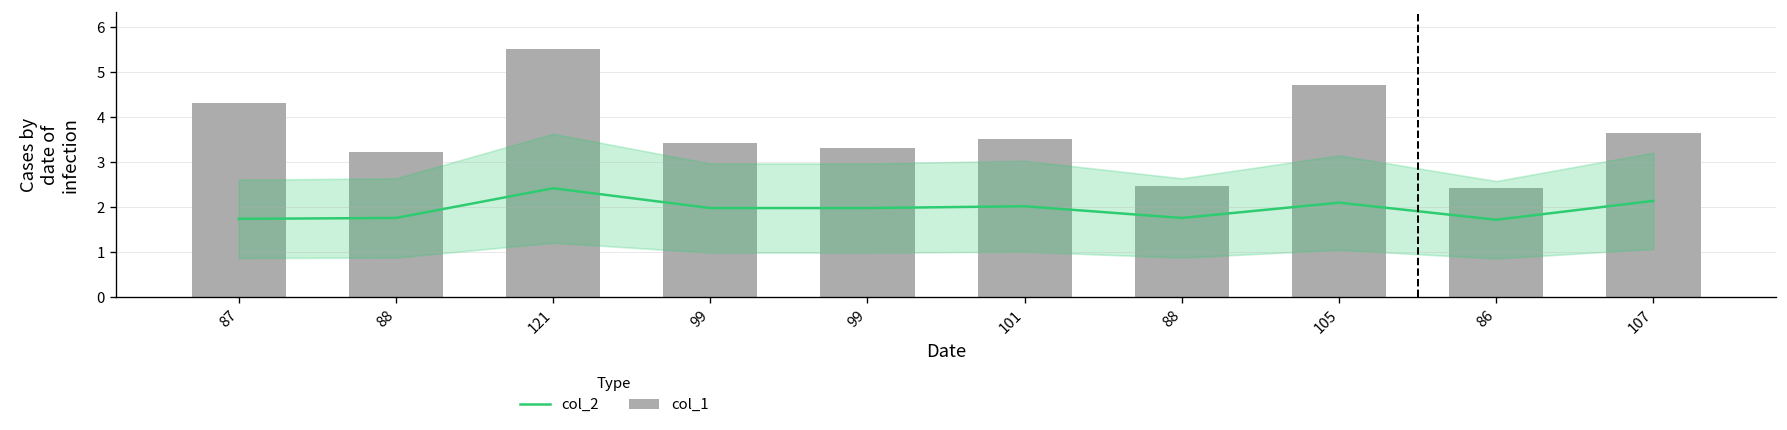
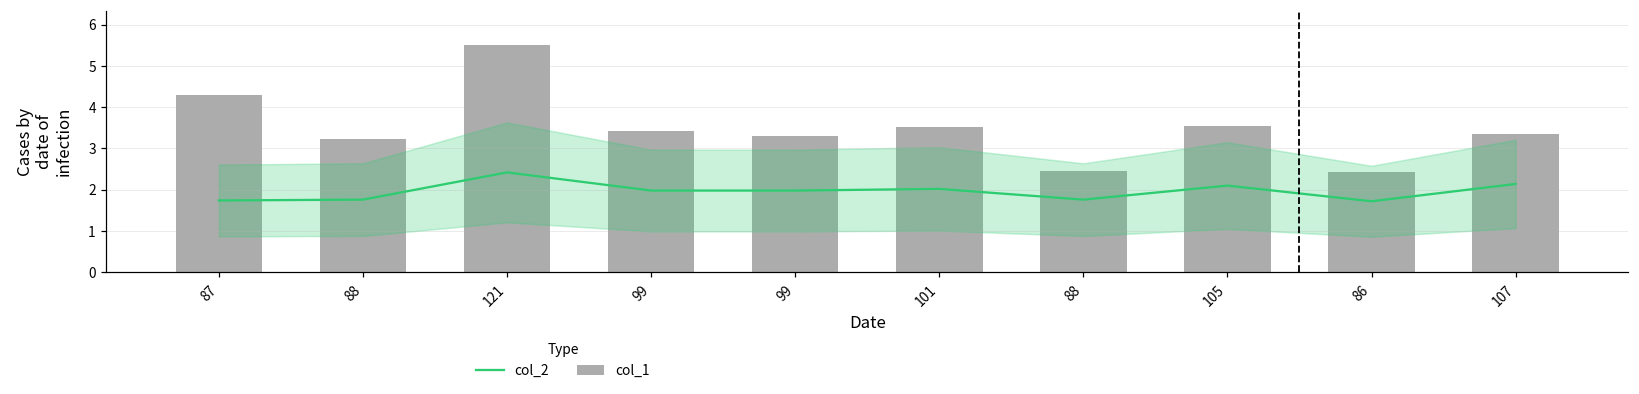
col_1, 105: 4.7 -> 3.5
col_1, 107: 3.6 -> 3.3
